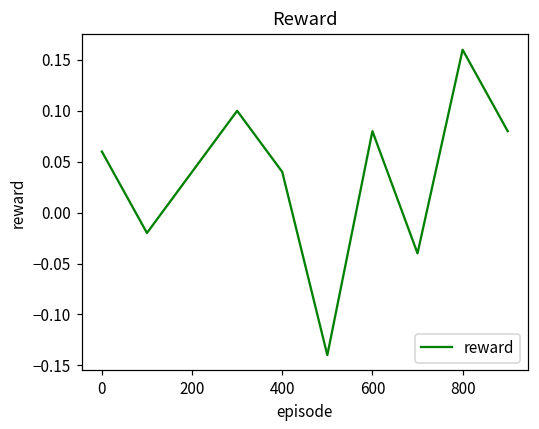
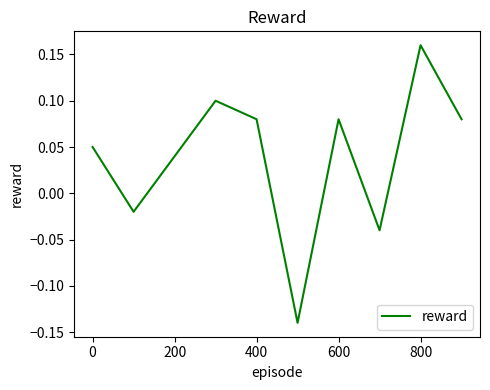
0: 0.06 -> 0.05
400: 0.04 -> 0.08
